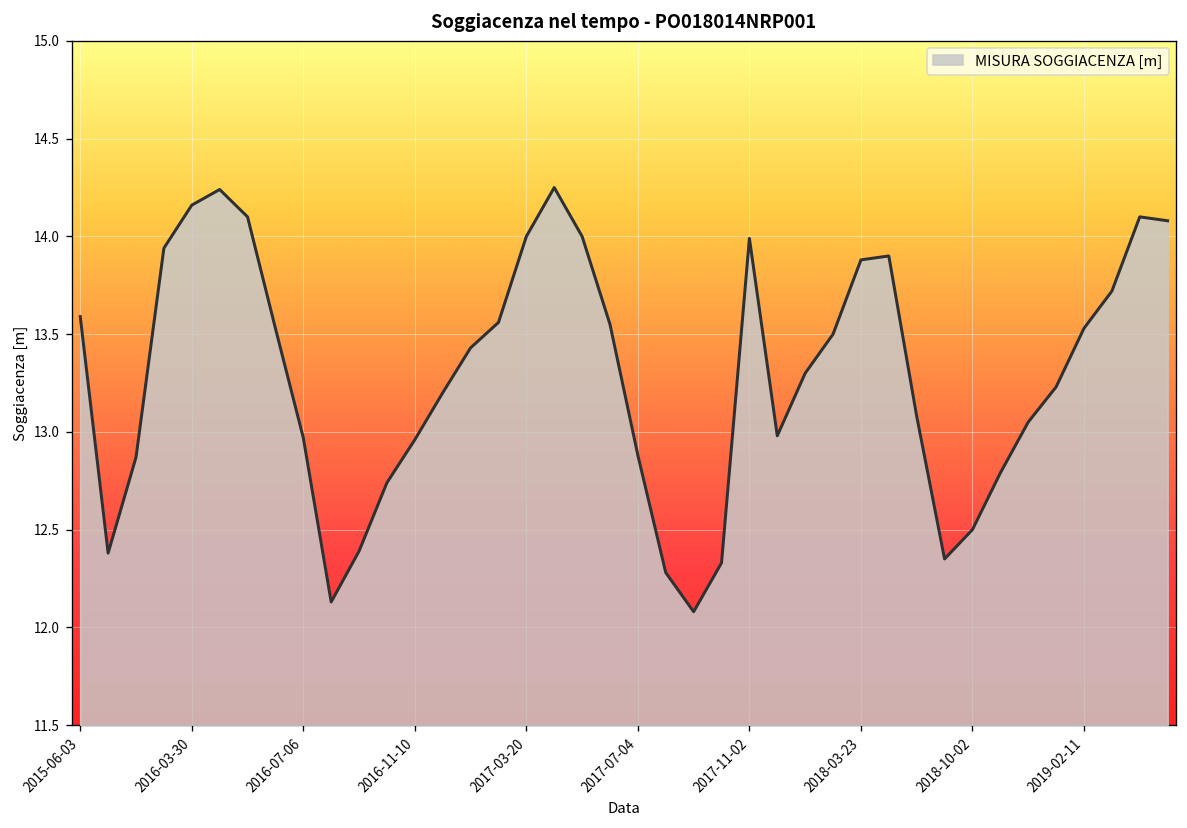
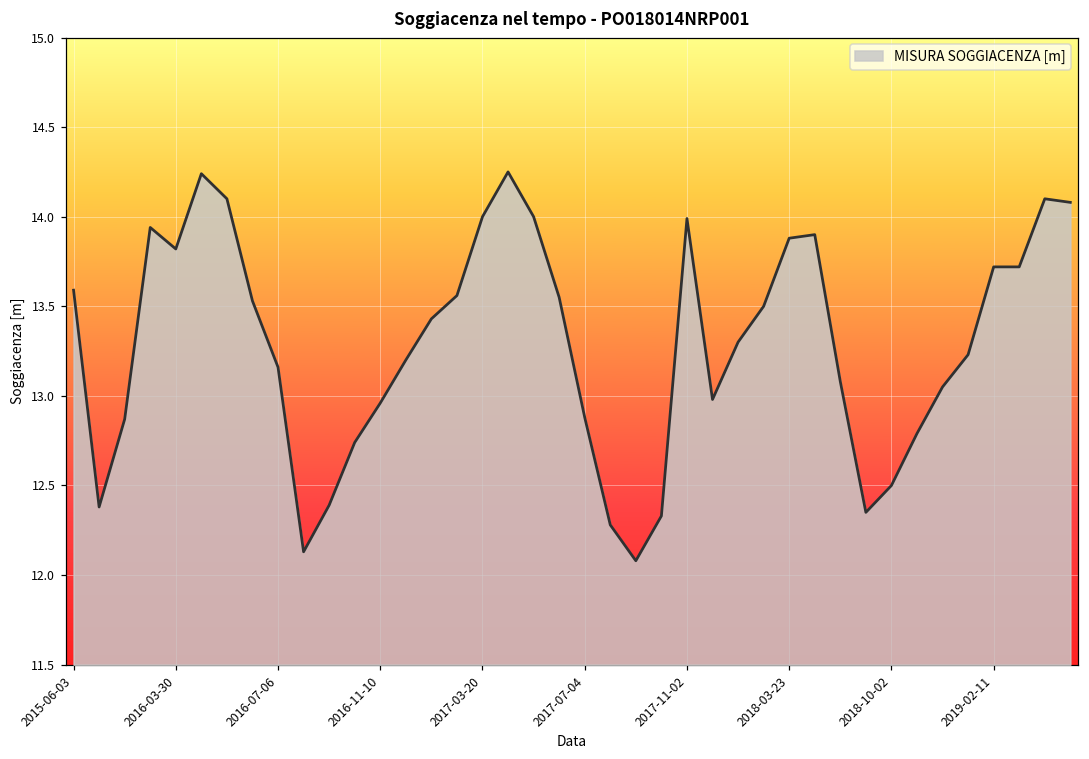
2016-03-30: 14.16 -> 13.82
2016-07-06: 12.97 -> 13.16
2019-02-11: 13.53 -> 13.72
